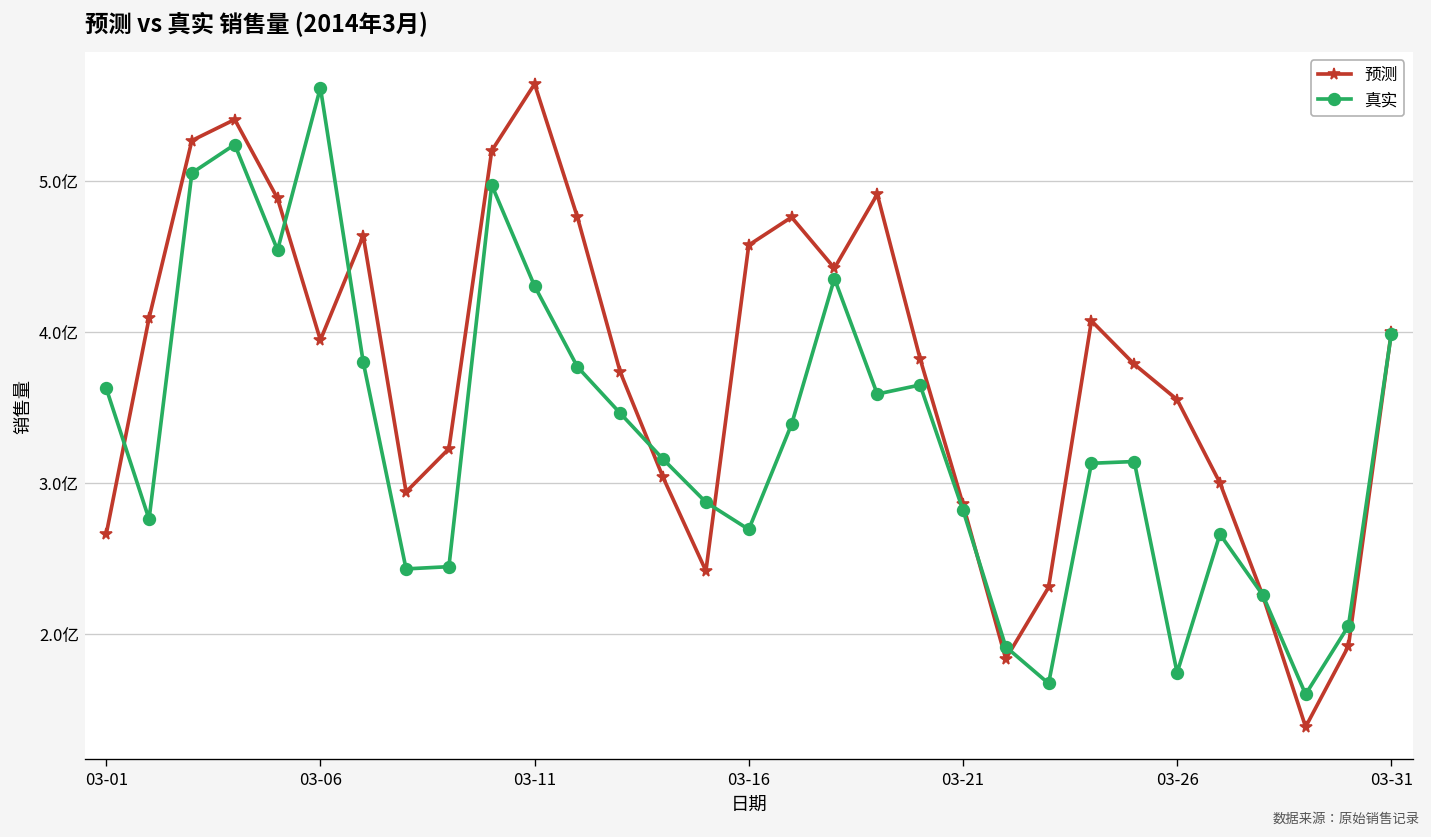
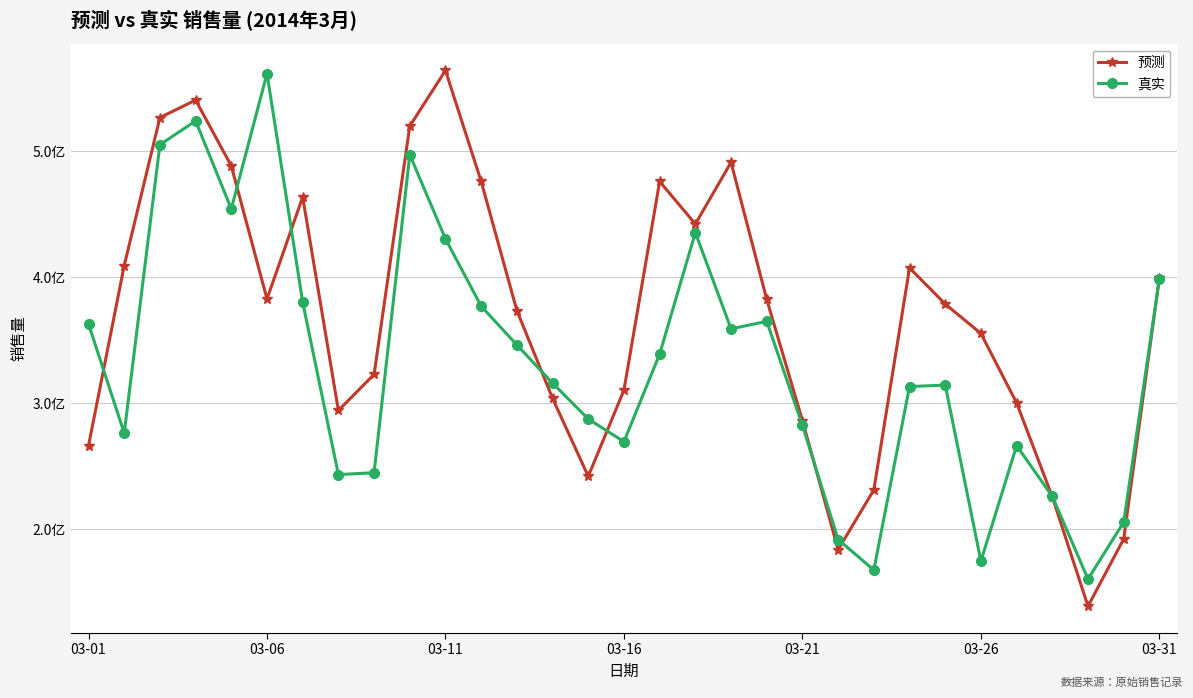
预测, 03-06: 3.95亿 -> 3.83亿
预测, 03-16: 4.58亿 -> 3.10亿
